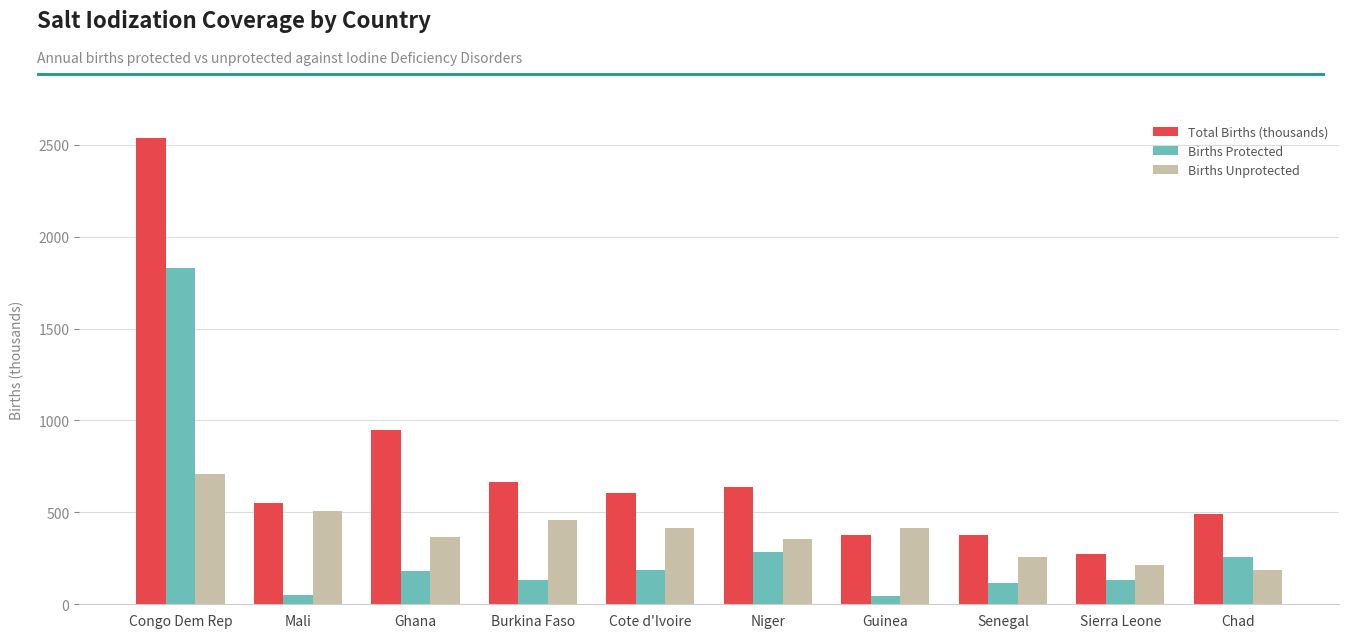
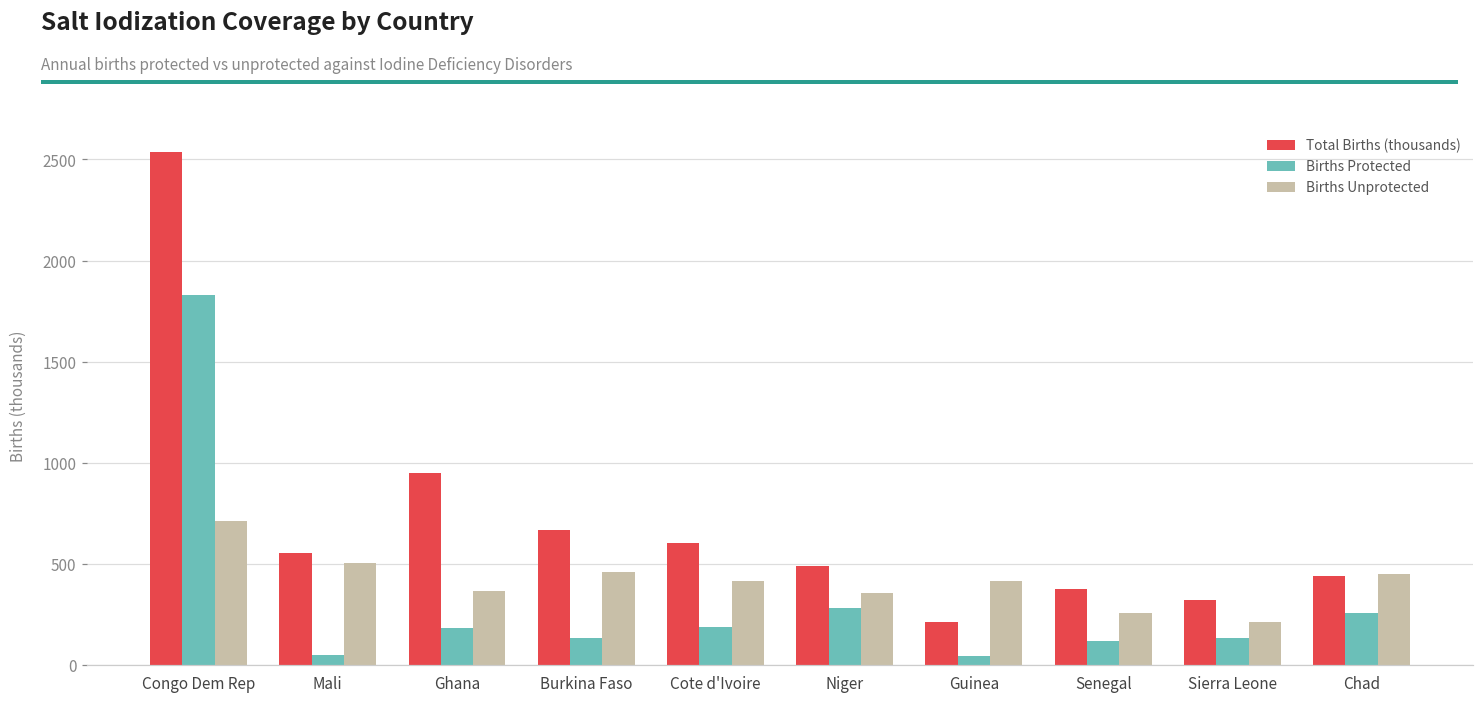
Total Births (thousands), Niger: 640 -> 490
Total Births (thousands), Guinea: 380 -> 210
Total Births (thousands), Sierra Leone: 270 -> 320
Total Births (thousands), Chad: 490 -> 440
Births Unprotected, Chad: 180 -> 450
